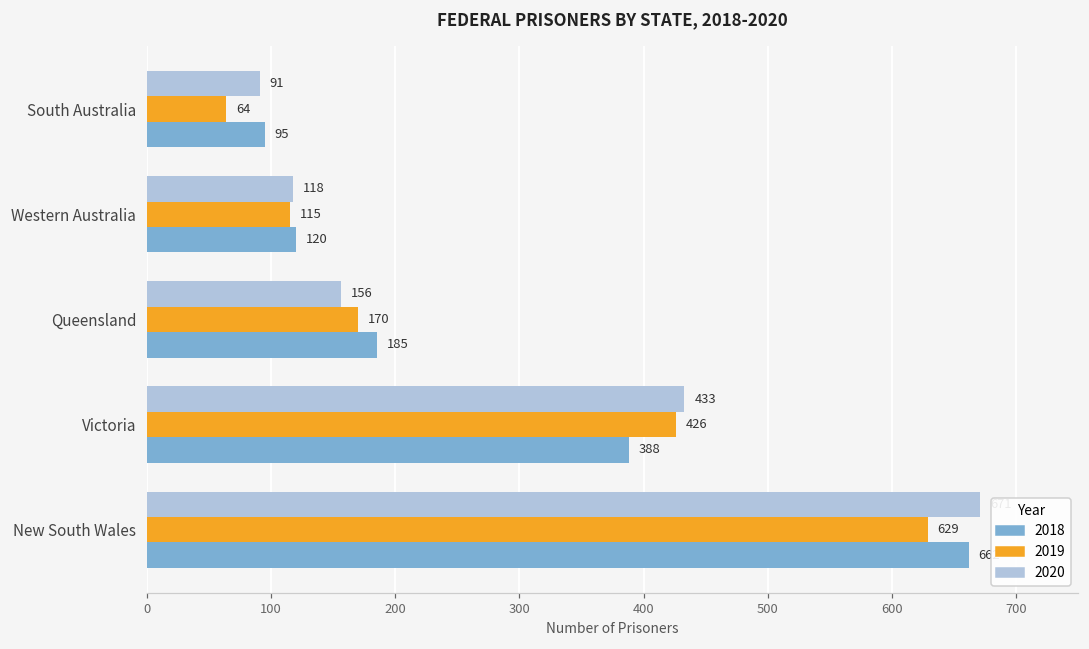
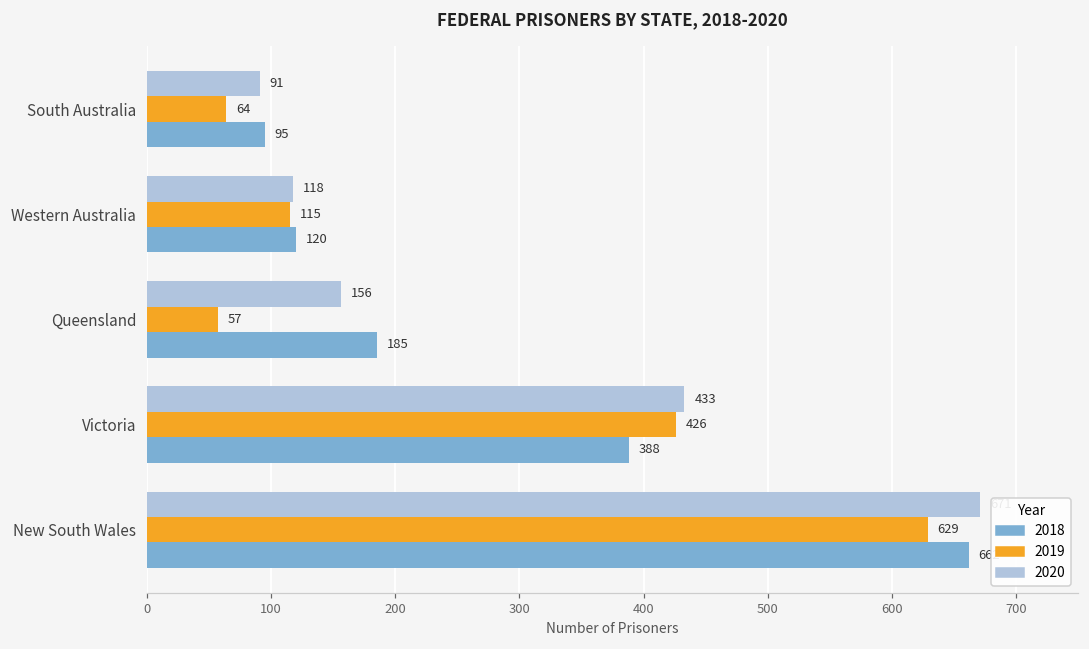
2019, Queensland: 170 -> 57
